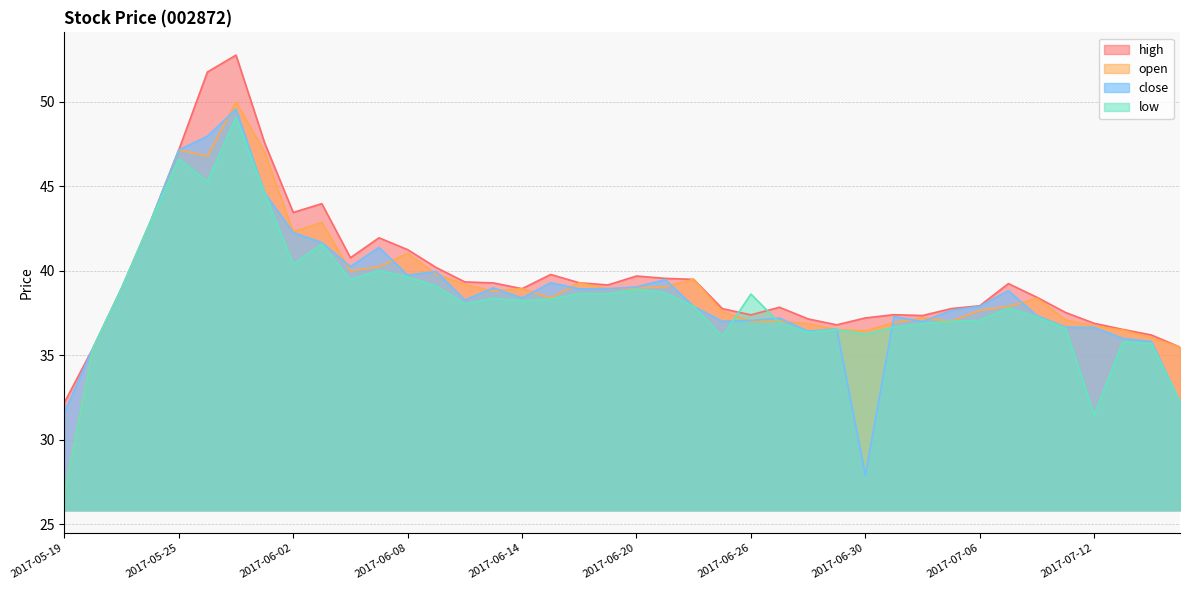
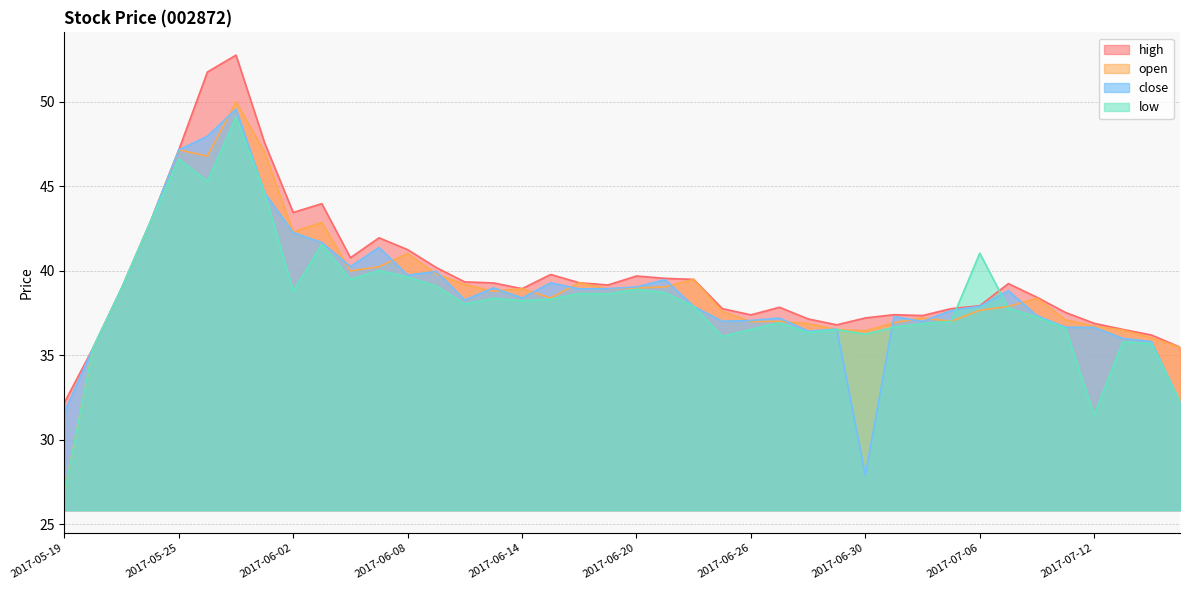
low, 2017-06-02: 40.4 -> 38.8
low, 2017-06-26: 38.6 -> 36.5
low, 2017-07-06: 37.1 -> 41.1
